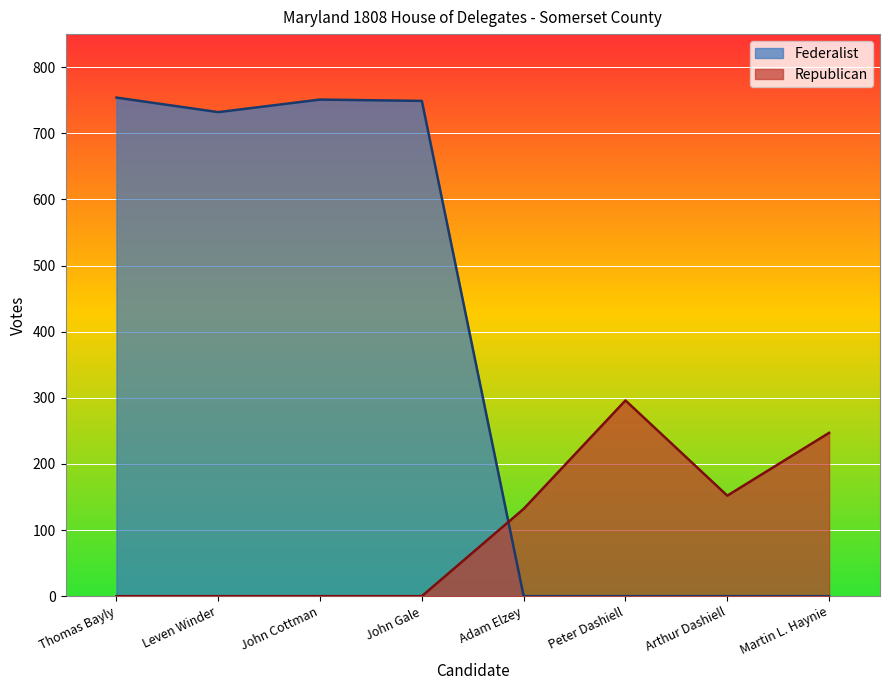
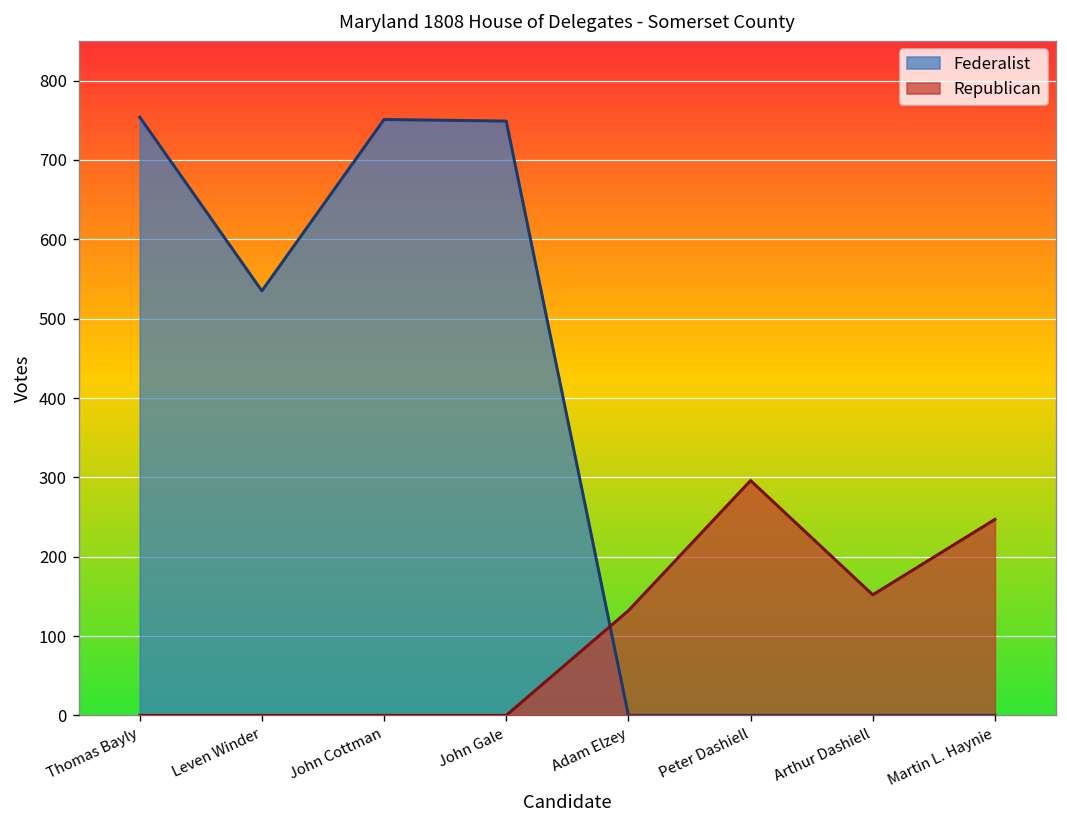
Federalist, Leven Winder: 730 -> 540
